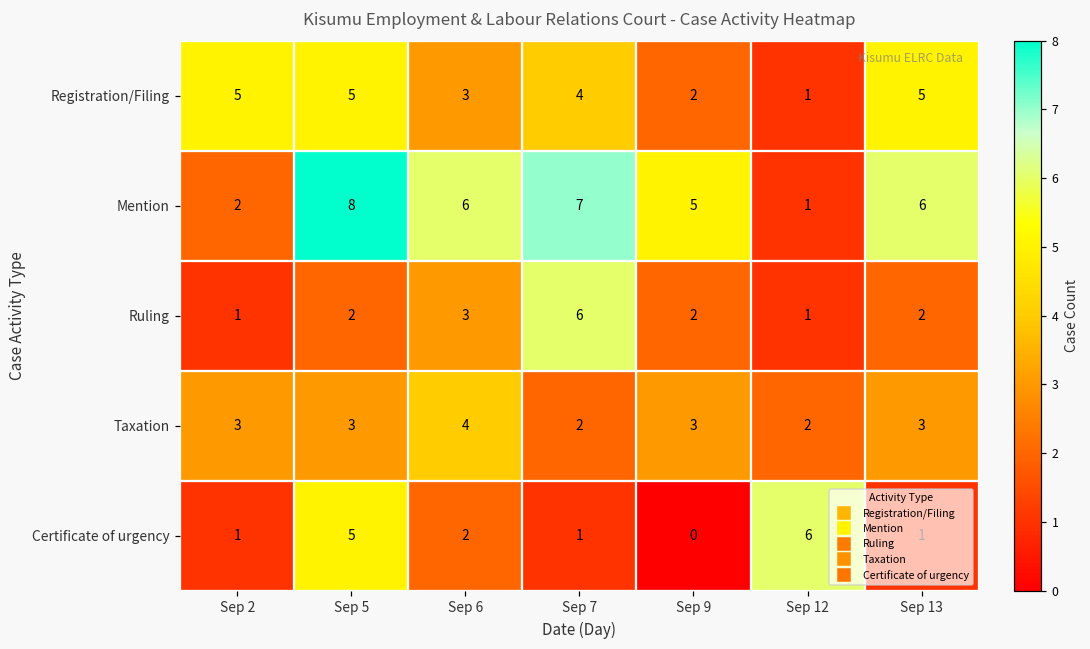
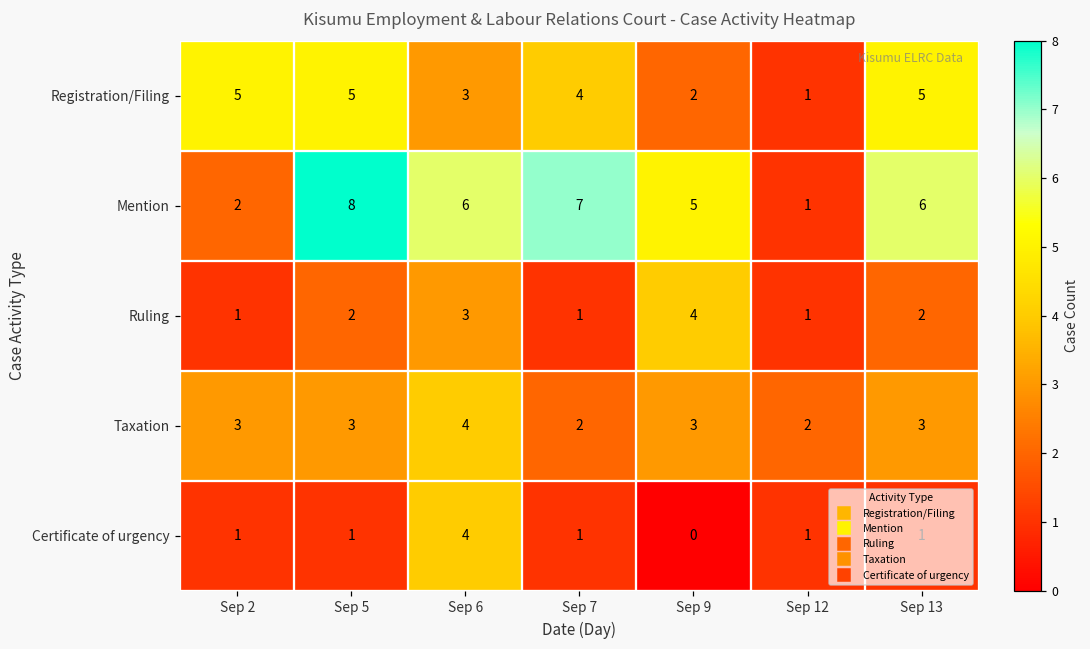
Ruling, Sep 7: 6 -> 1
Ruling, Sep 9: 2 -> 4
Certificate of urgency, Sep 5: 5 -> 1
Certificate of urgency, Sep 6: 2 -> 4
Certificate of urgency, Sep 12: 6 -> 1
